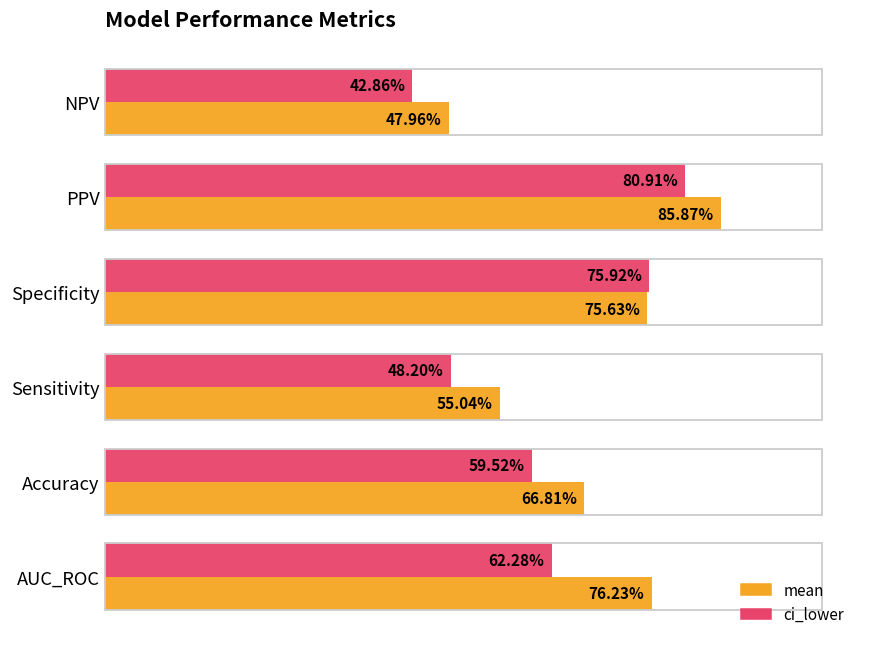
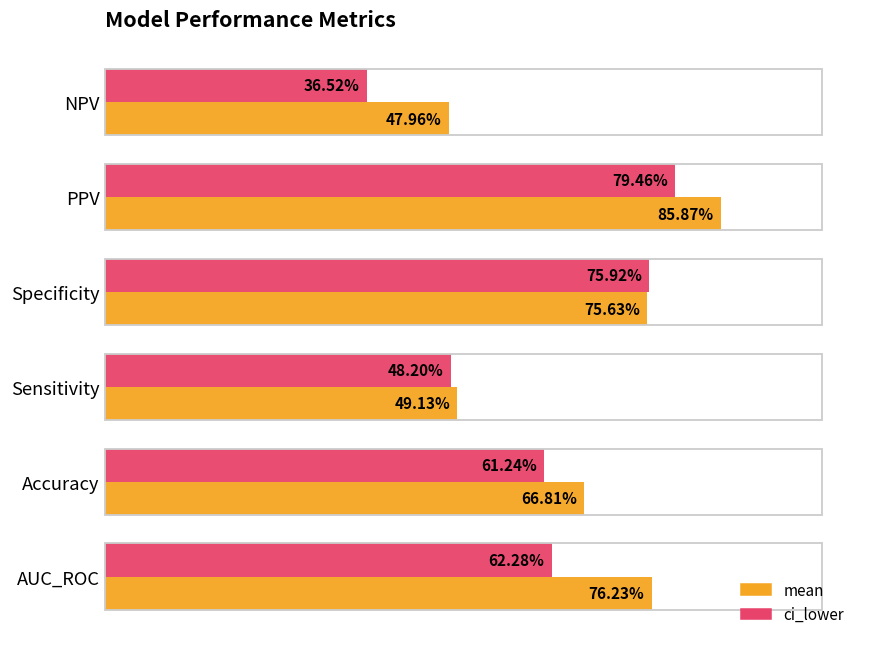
ci_lower, NPV: 42.86% -> 36.52%
ci_lower, PPV: 80.91% -> 79.46%
mean, Sensitivity: 55.04% -> 49.13%
ci_lower, Accuracy: 59.52% -> 61.24%
